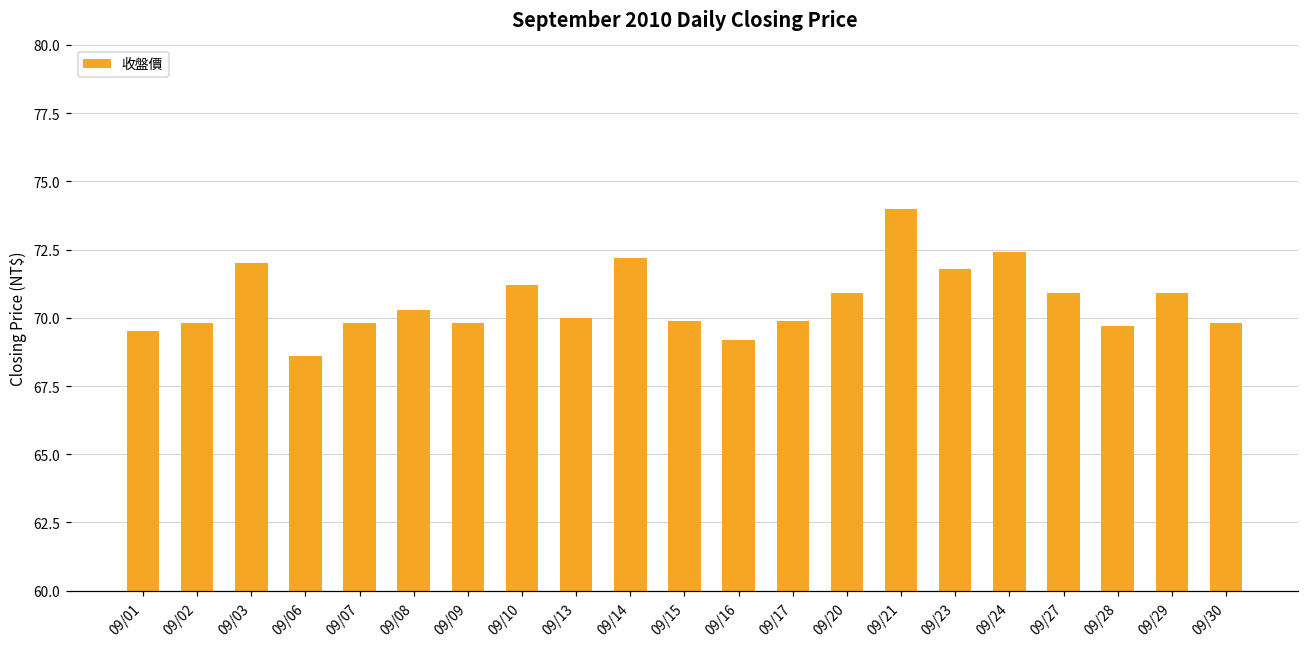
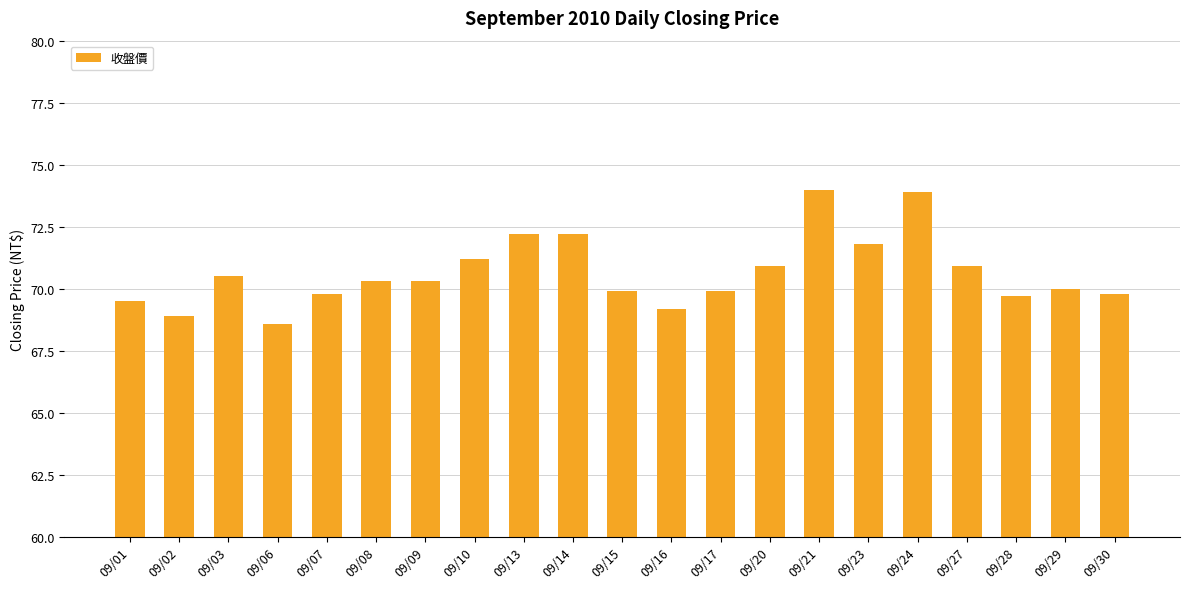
09/02: 69.8 -> 68.9
09/03: 72.0 -> 70.5
09/09: 69.8 -> 70.3
09/13: 70.0 -> 72.2
09/24: 72.4 -> 73.9
09/29: 70.9 -> 70.0
